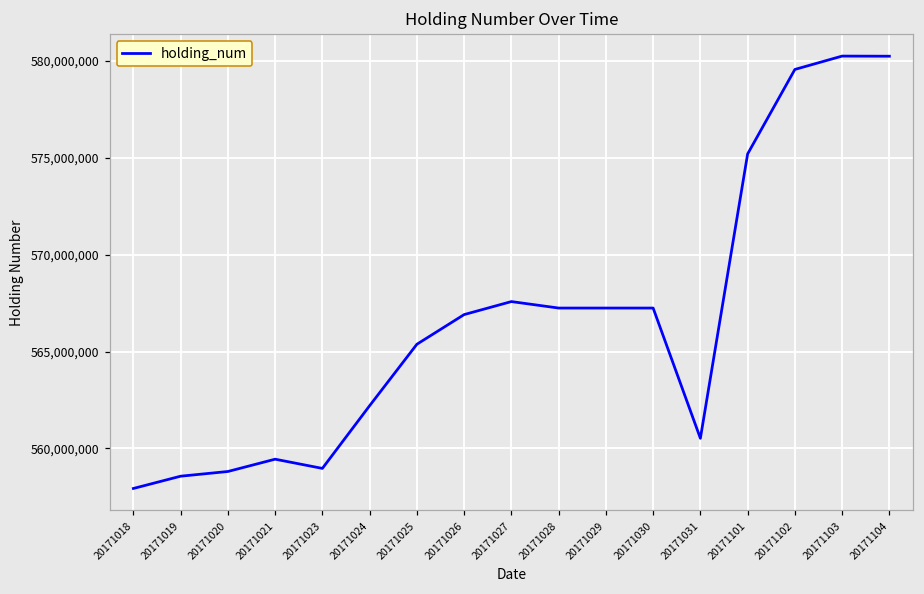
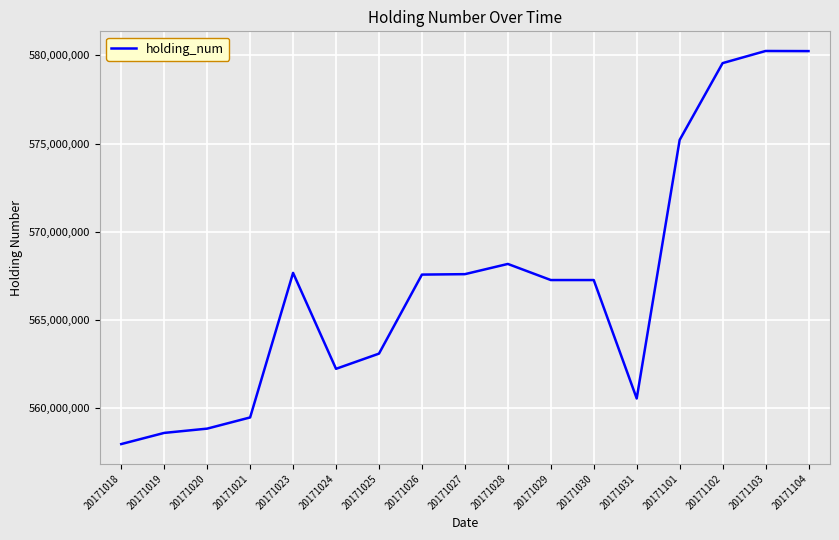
20171023: 559,000,000 -> 567,700,000
20171025: 565,400,000 -> 563,100,000
20171026: 566,900,000 -> 567,600,000
20171028: 567,200,000 -> 568,200,000
